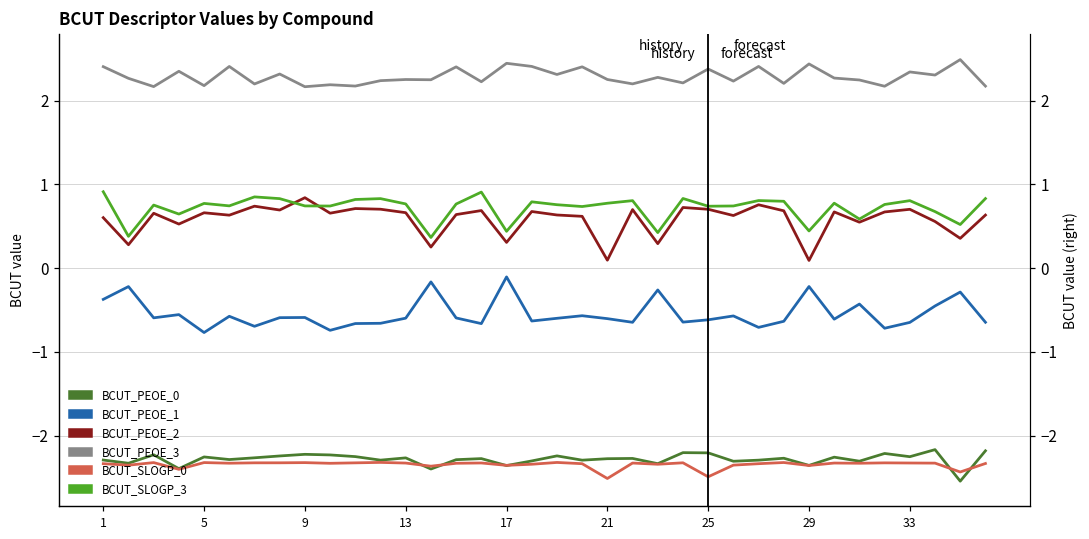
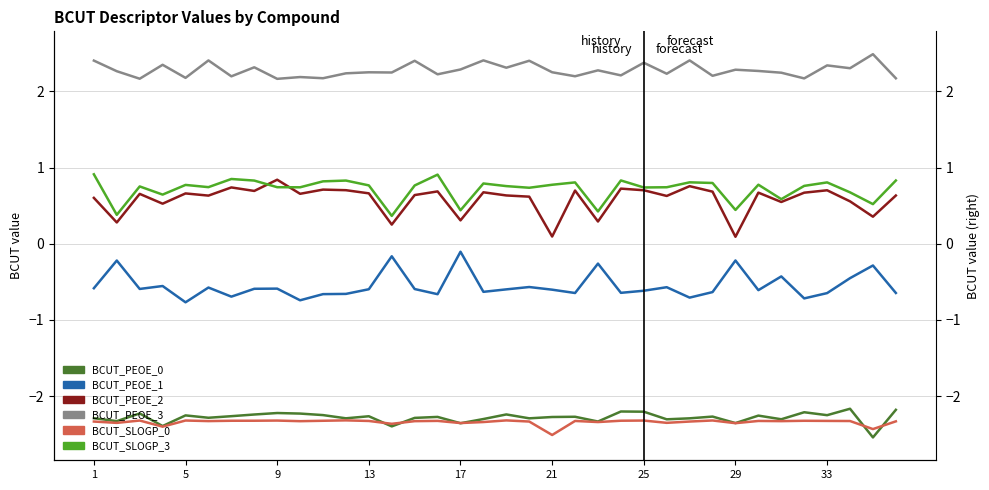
BCUT_PEOE_1, 1: -0.4 -> -0.6
BCUT_PEOE_3, 17: 2.4 -> 2.3
BCUT_SLOGP_0, 25: -2.5 -> -2.3
BCUT_PEOE_3, 29: 2.4 -> 2.3
